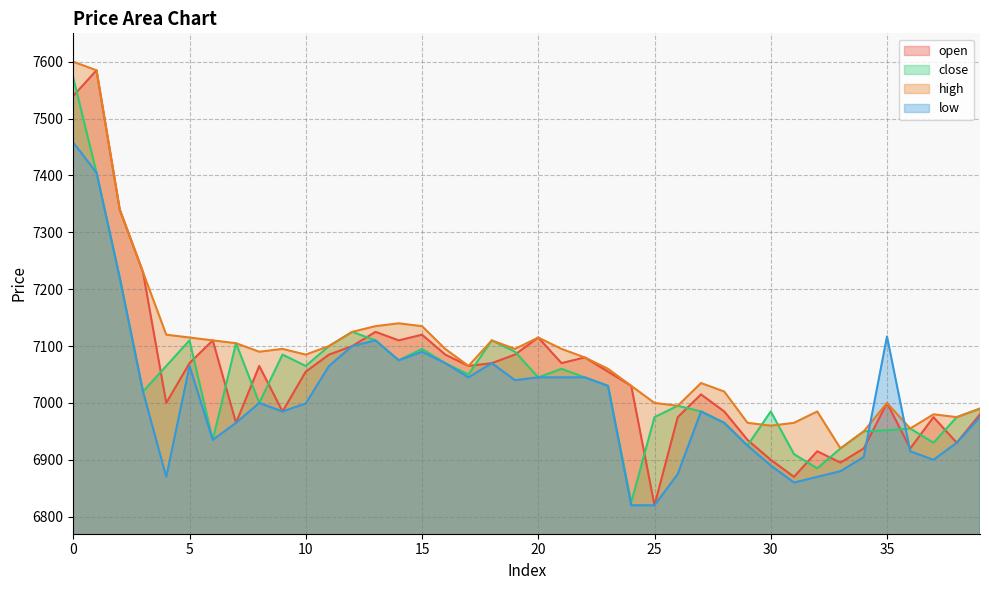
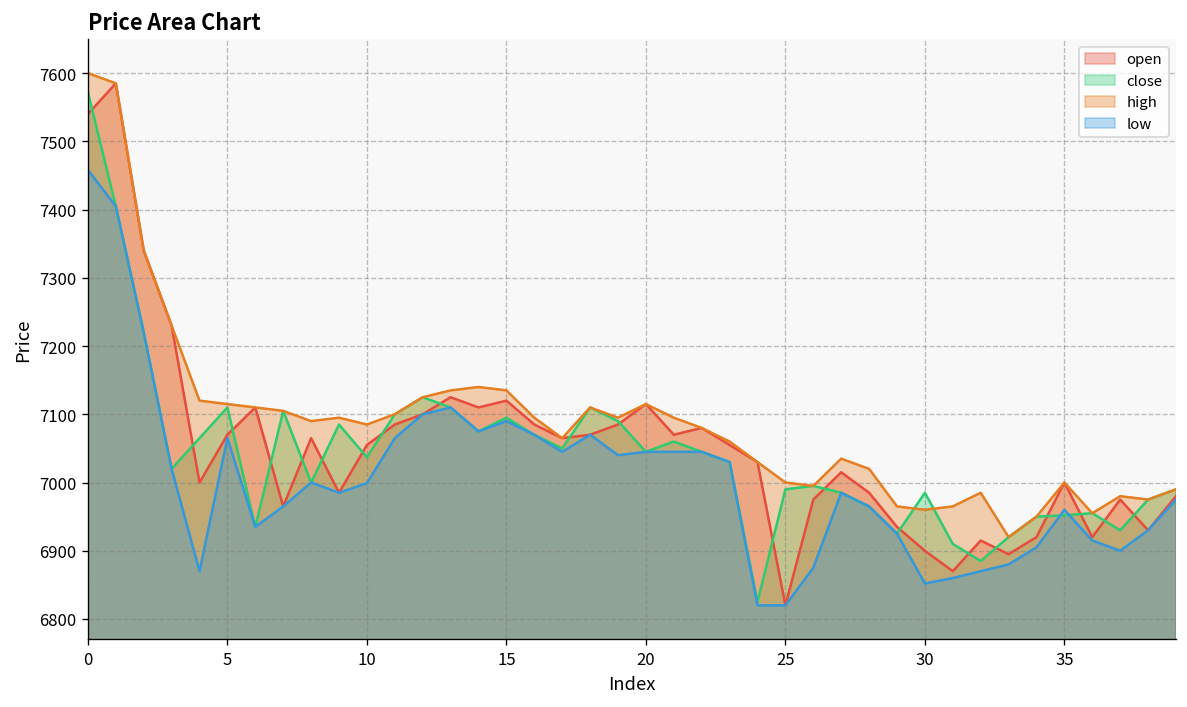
close, 10: 7070 -> 7040
close, 25: 6980 -> 6990
low, 30: 6890 -> 6850
low, 35: 7120 -> 6960
